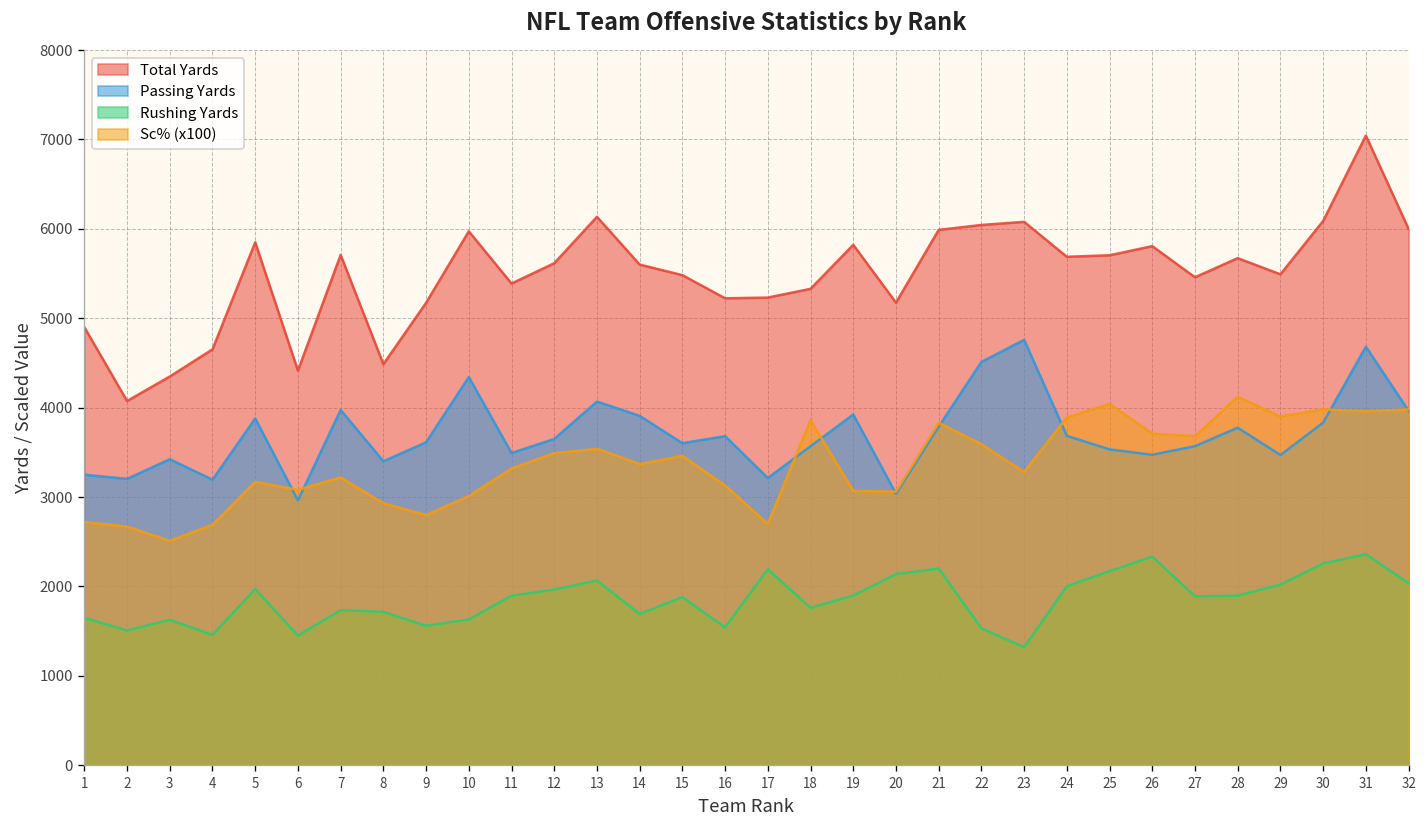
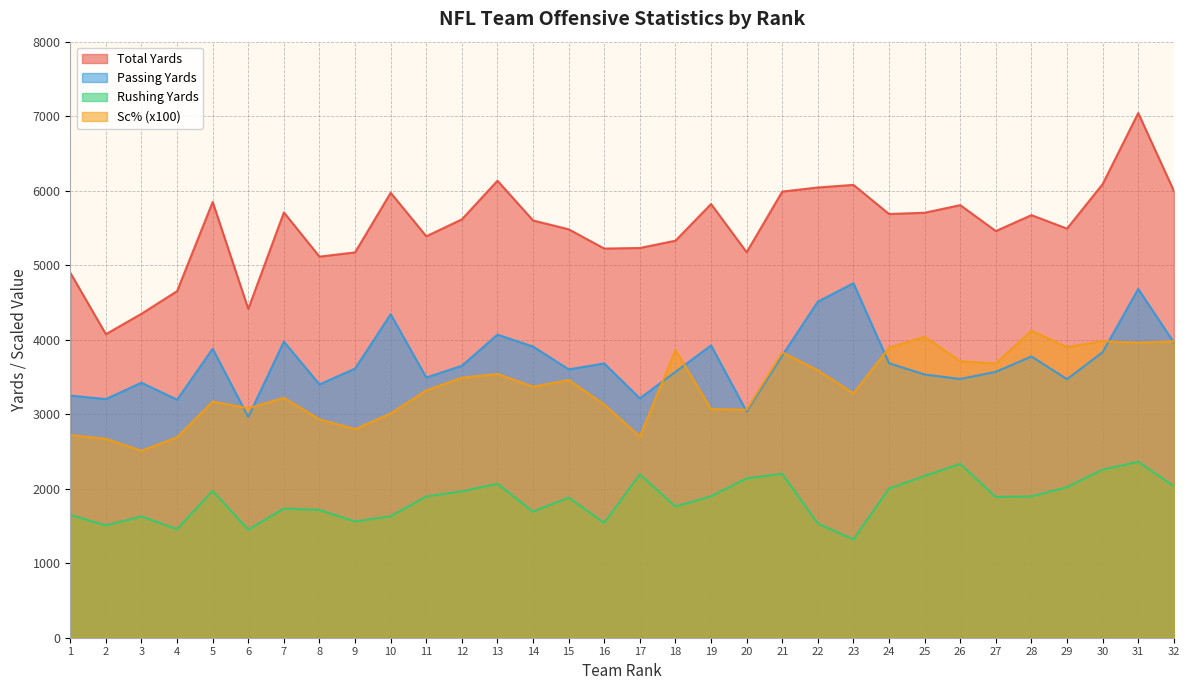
Total Yards, 8: 4500 -> 5100
